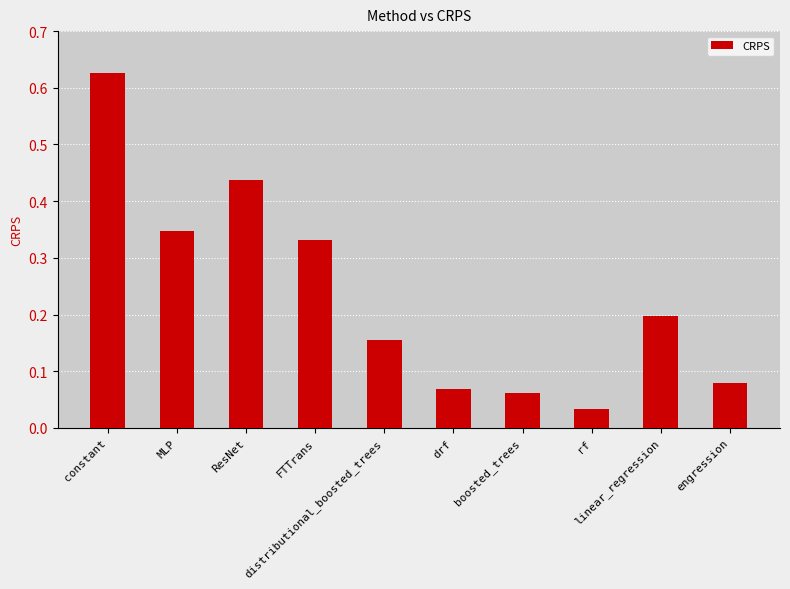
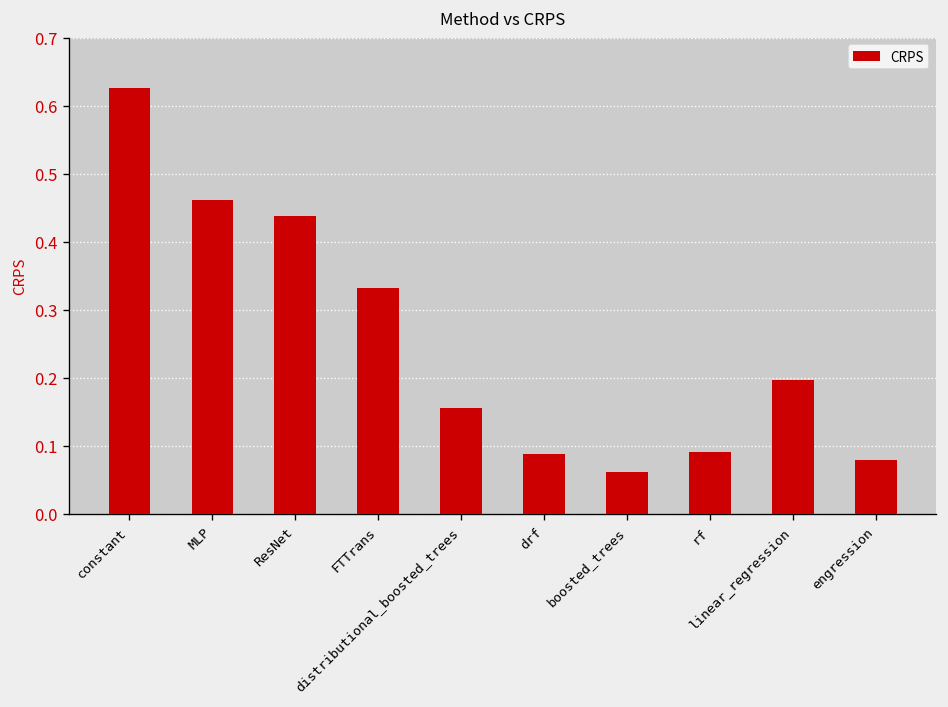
MLP: 0.35 -> 0.46
drf: 0.07 -> 0.09
rf: 0.03 -> 0.09
